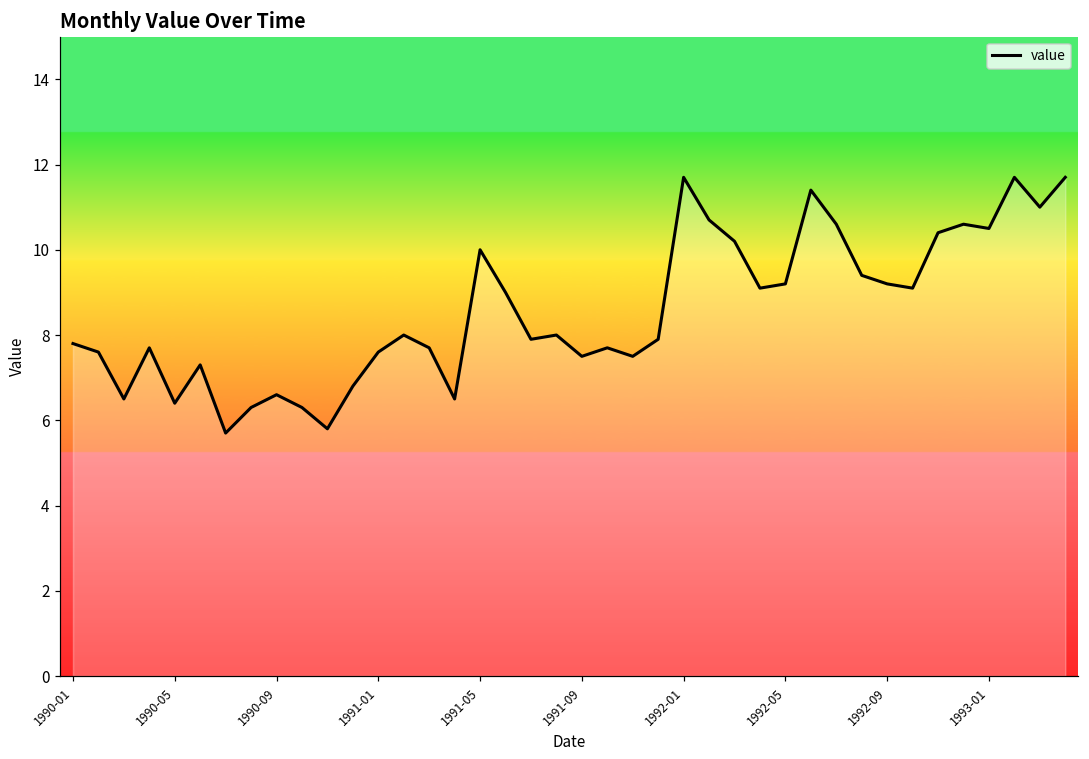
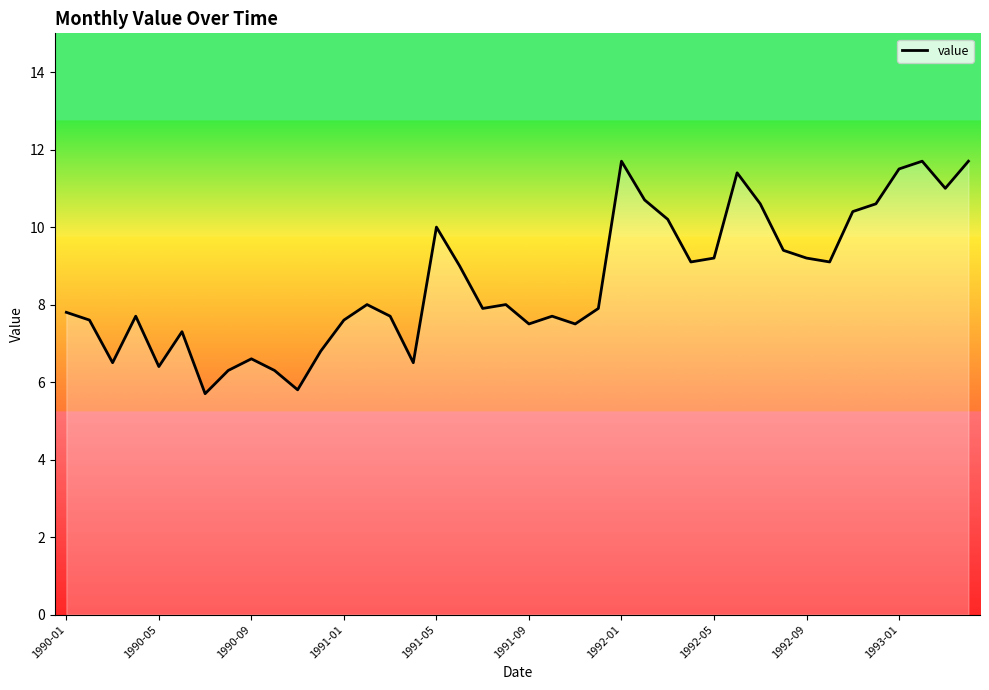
1993-01: 10.5 -> 11.5
